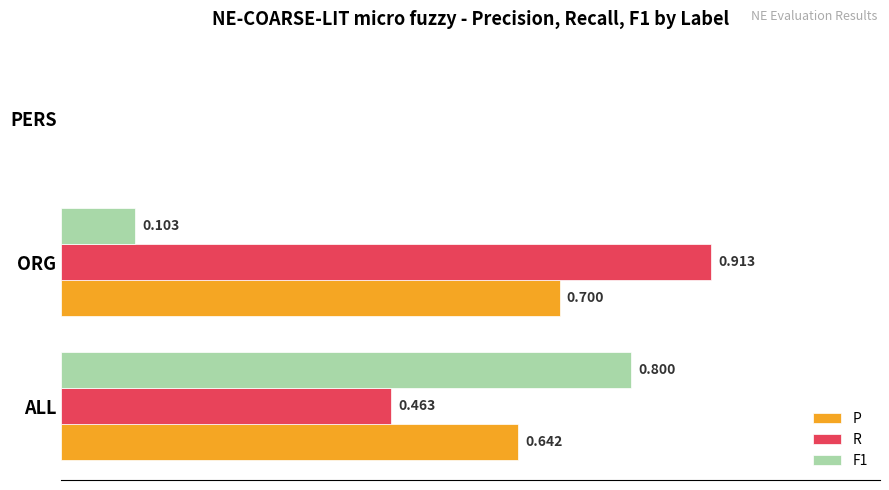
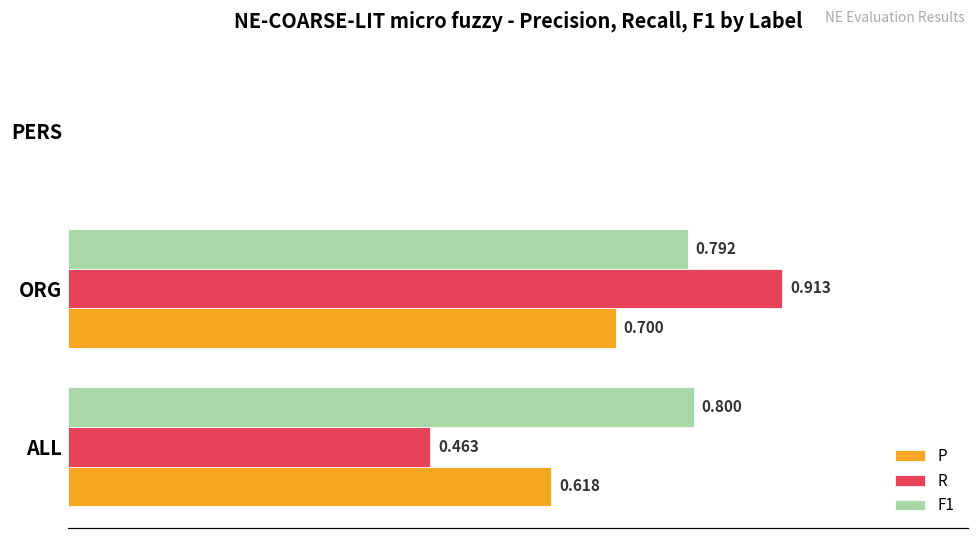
F1, ORG: 0.103 -> 0.792
P, ALL: 0.642 -> 0.618
